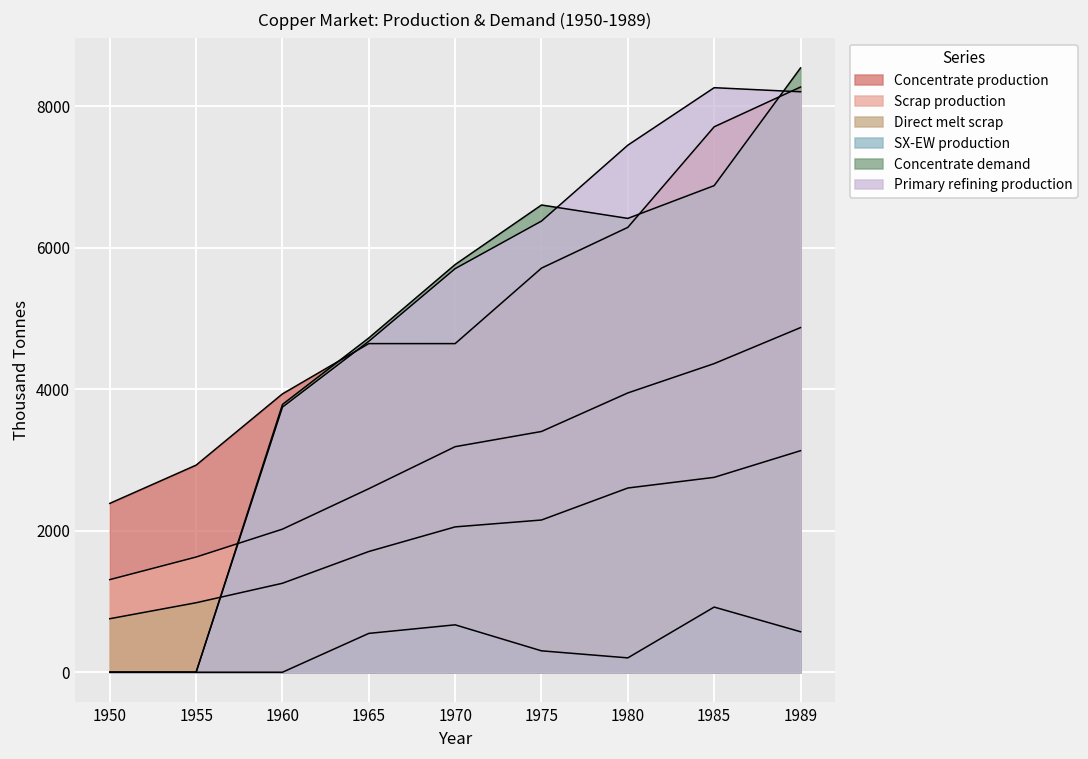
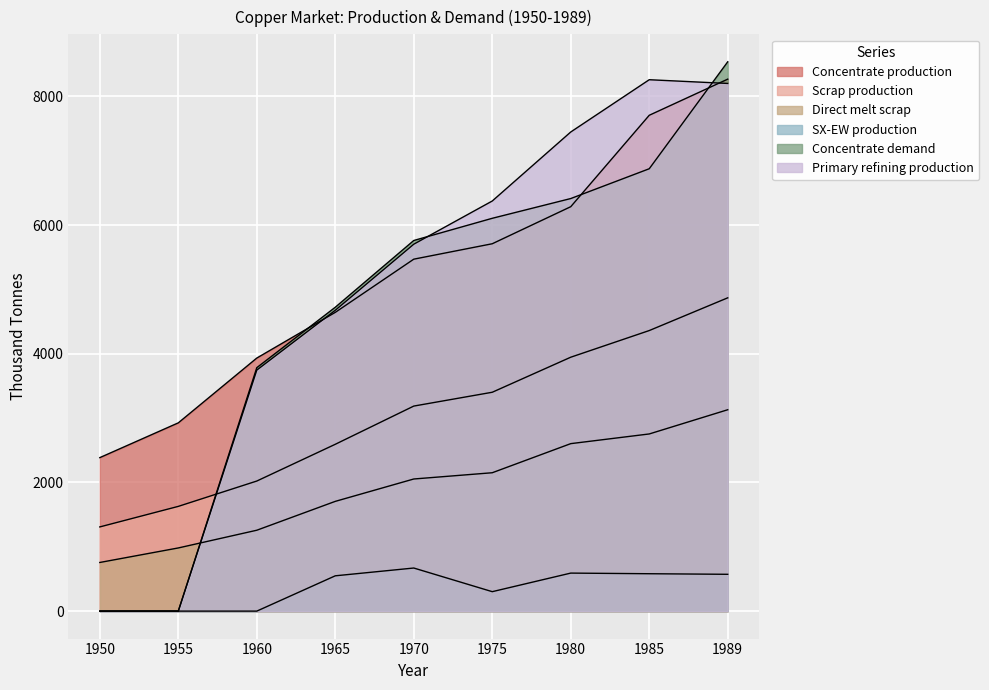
Concentrate production, 1970: 4600 -> 5500
Concentrate demand, 1975: 6600 -> 6100
SX-EW production, 1980: 200 -> 600
SX-EW production, 1985: 900 -> 600
